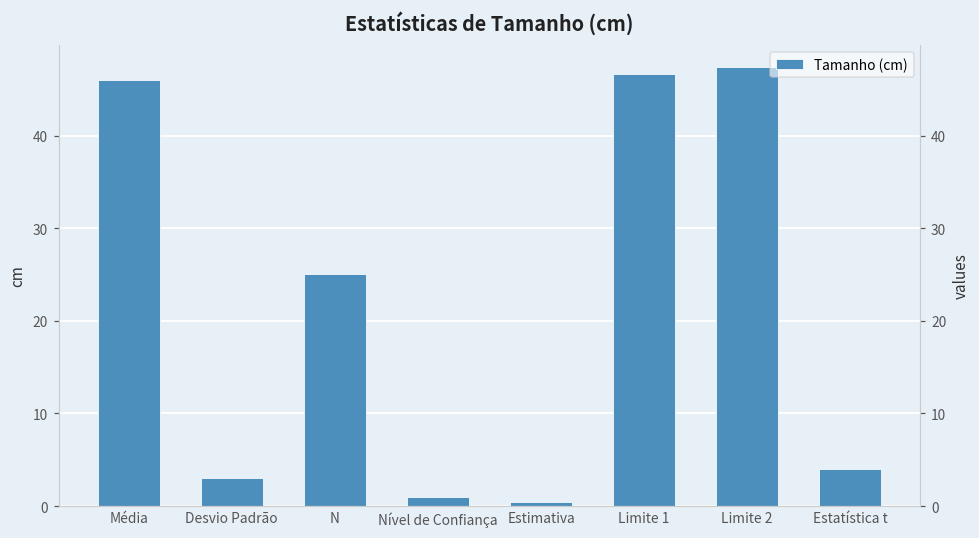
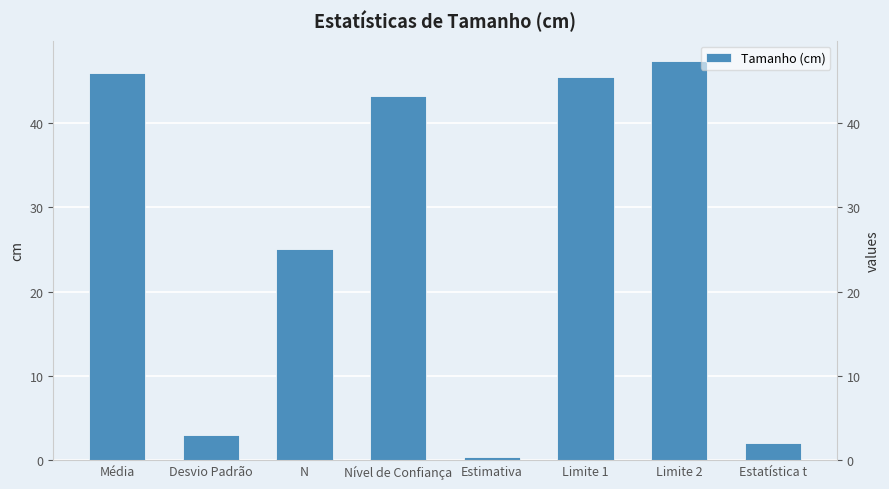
Nível de Confiança: 1 -> 43
Limite 1: 47 -> 46
Estatística t: 4 -> 2
